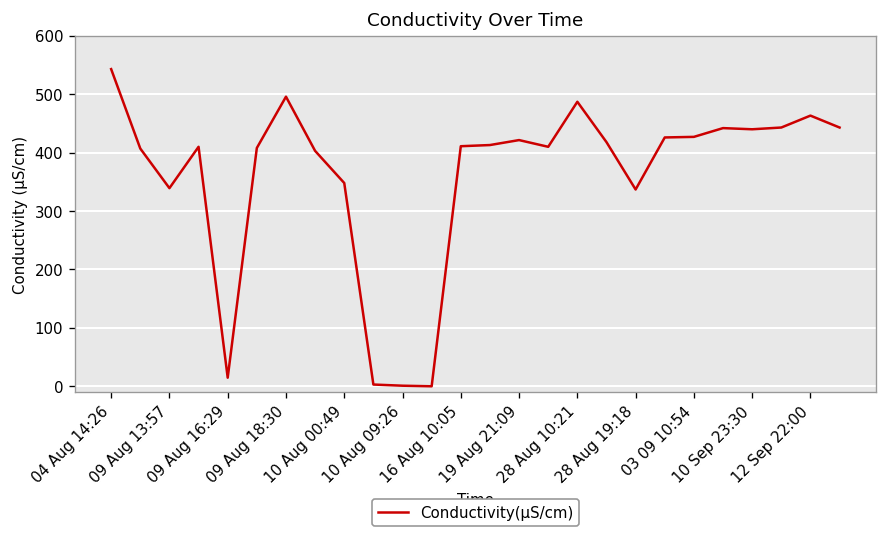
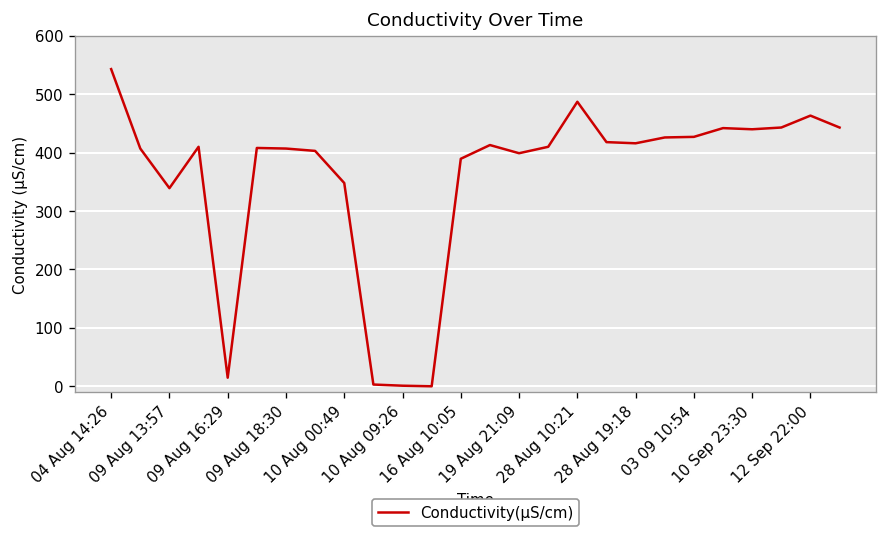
09 Aug 18:30: 500 -> 410
16 Aug 10:05: 410 -> 390
19 Aug 21:09: 420 -> 400
28 Aug 19:18: 340 -> 420
